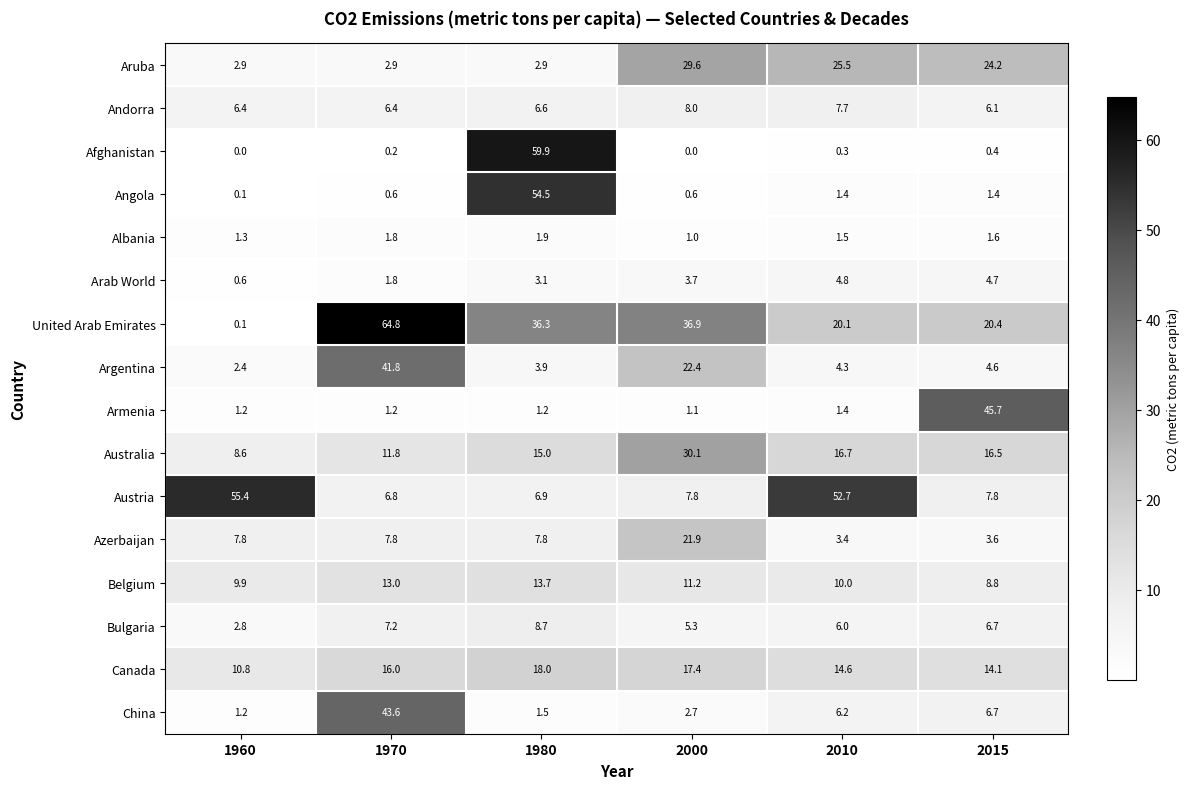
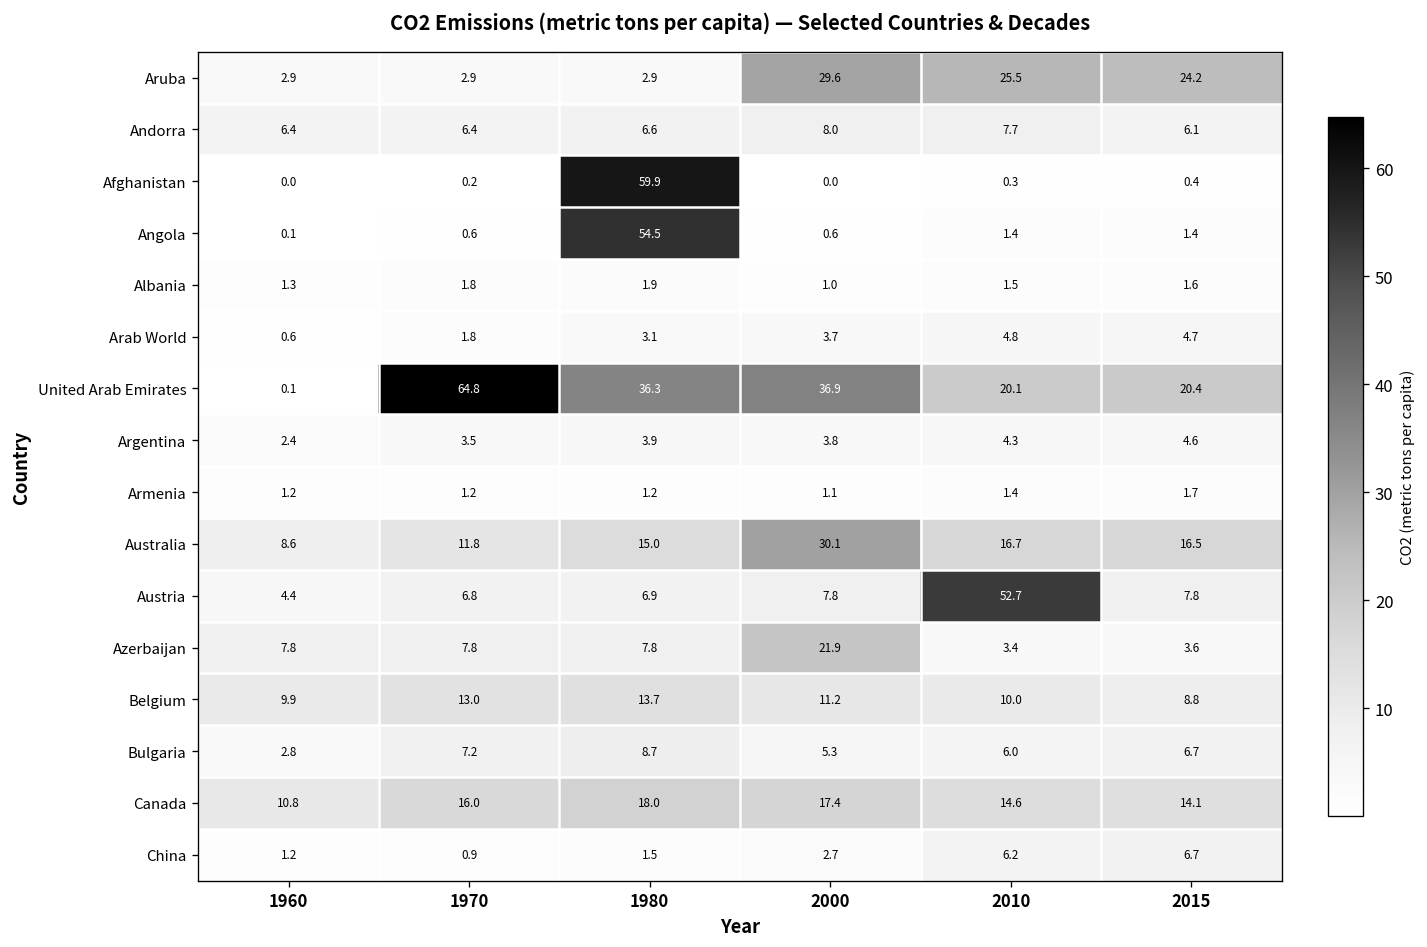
Argentina, 1970: 41.8 -> 3.5
Argentina, 2000: 22.4 -> 3.8
Armenia, 2015: 45.7 -> 1.7
Austria, 1960: 55.4 -> 4.4
China, 1970: 43.6 -> 0.9
